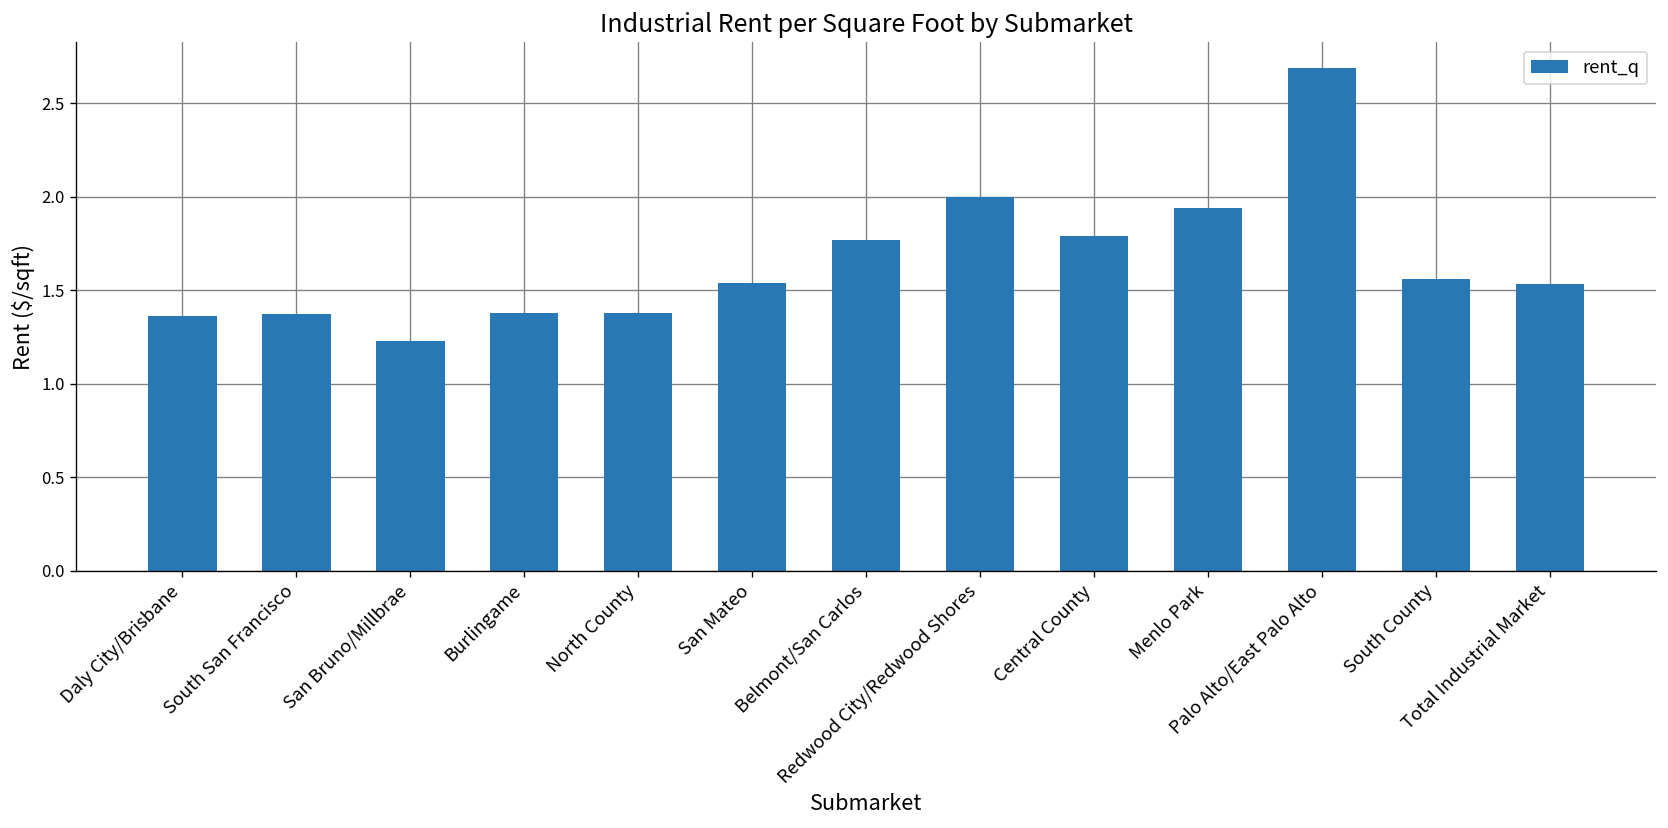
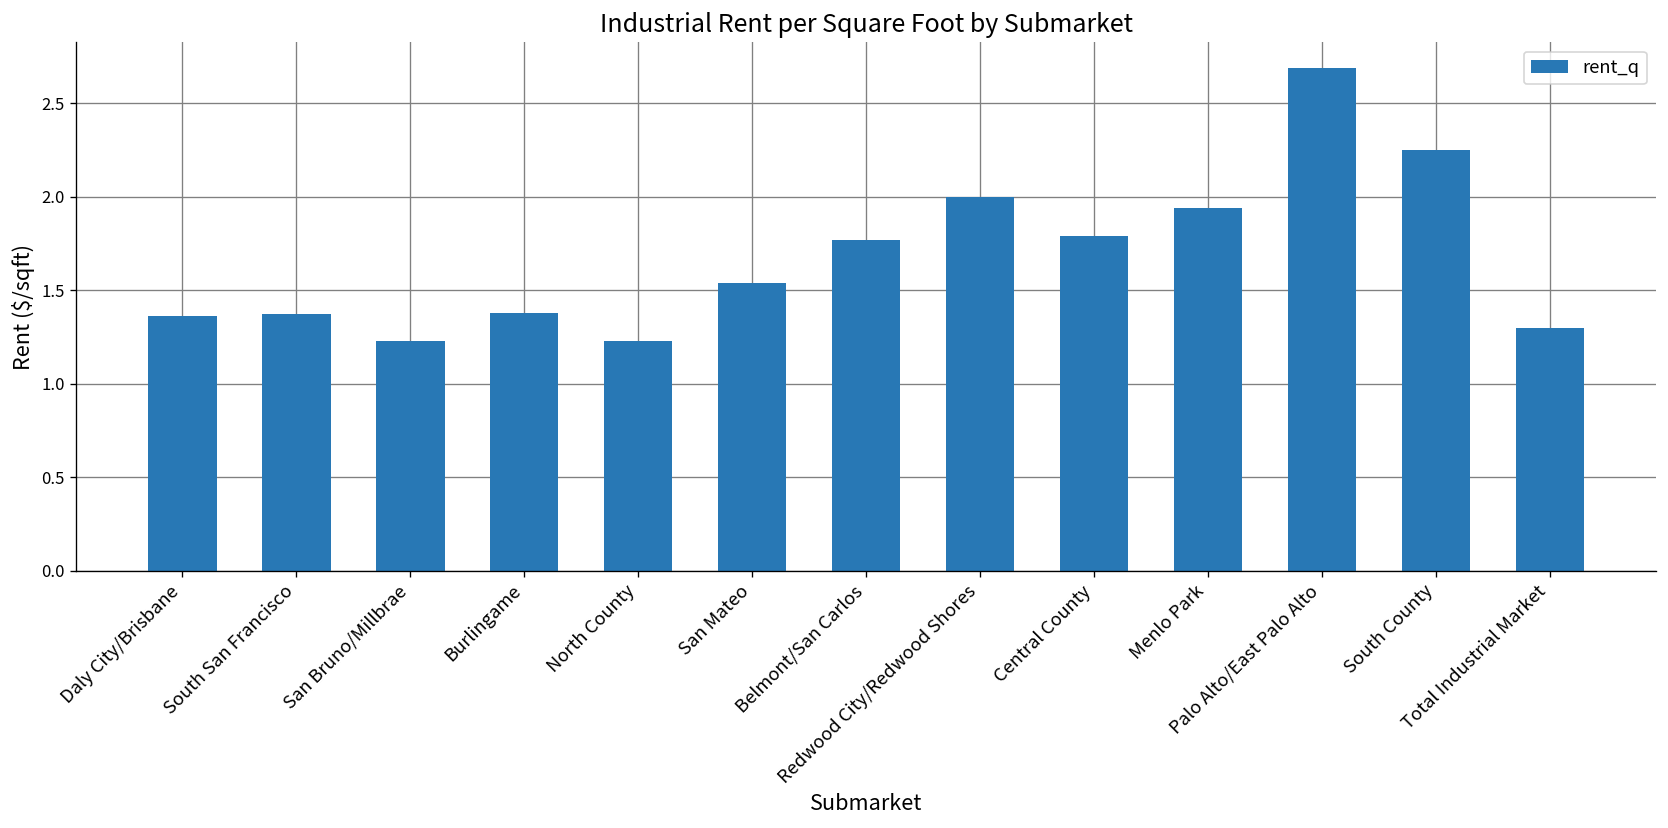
North County: 1.38 -> 1.23
South County: 1.56 -> 2.25
Total Industrial Market: 1.53 -> 1.30
